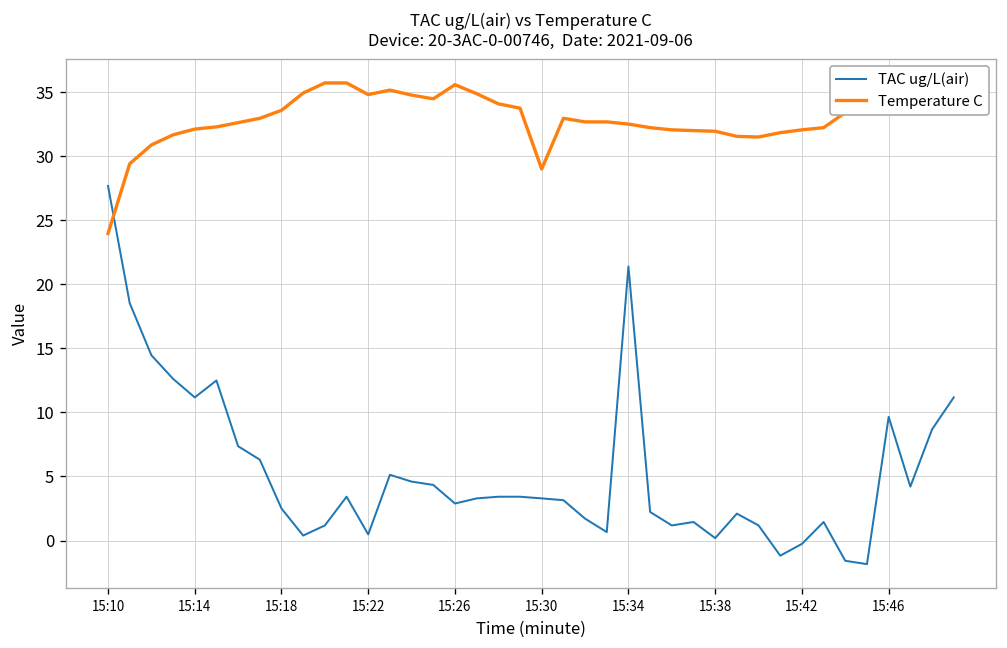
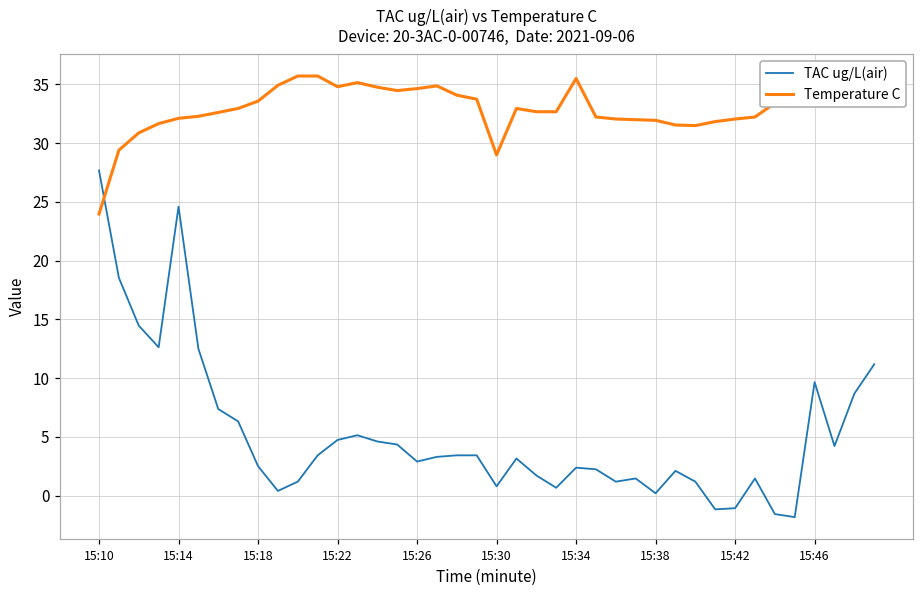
TAC ug/L(air), 15:14: 11.2 -> 24.6
TAC ug/L(air), 15:22: 0.5 -> 4.7
Temperature C, 15:26: 35.6 -> 34.6
TAC ug/L(air), 15:30: 3.3 -> 0.8
TAC ug/L(air), 15:34: 21.4 -> 2.4
Temperature C, 15:34: 32.5 -> 35.5
TAC ug/L(air), 15:42: -0.3 -> -1.1
